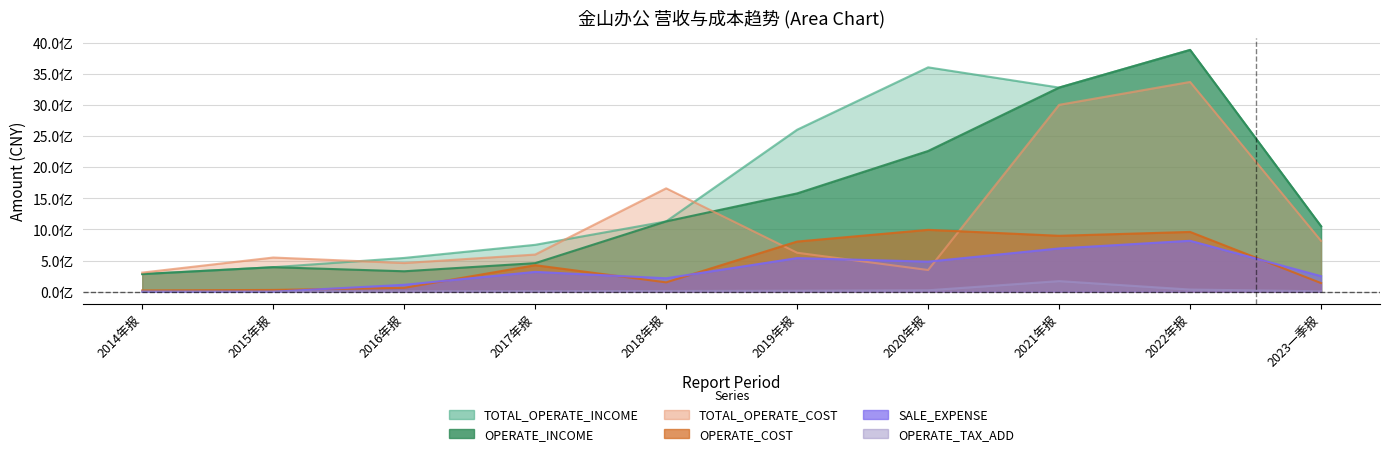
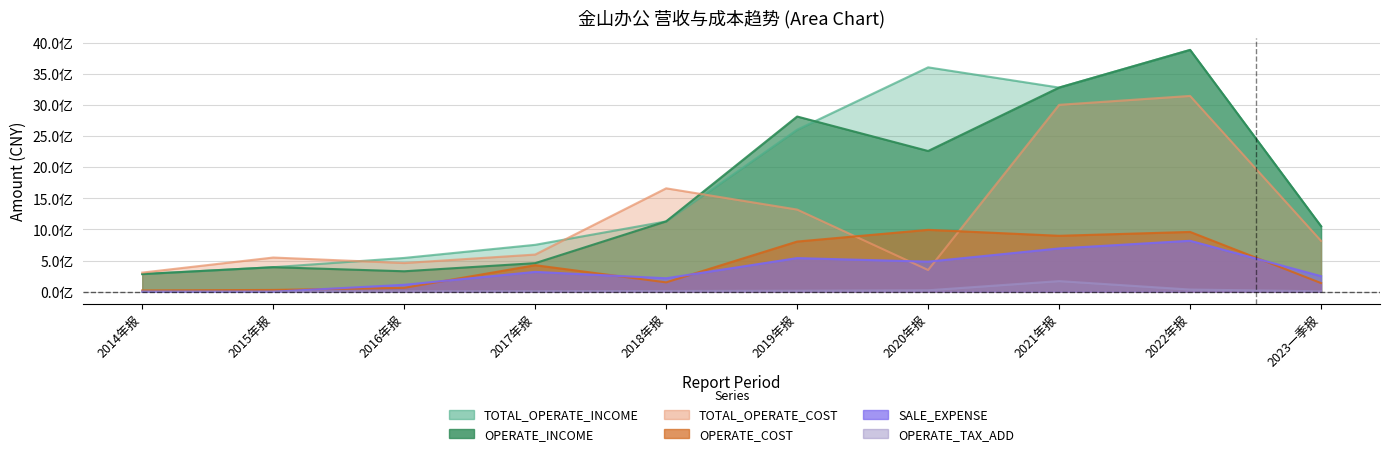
OPERATE_INCOME, 2019年报: 16亿 -> 28亿
TOTAL_OPERATE_COST, 2019年报: 6亿 -> 13亿
TOTAL_OPERATE_COST, 2022年报: 34亿 -> 31亿
